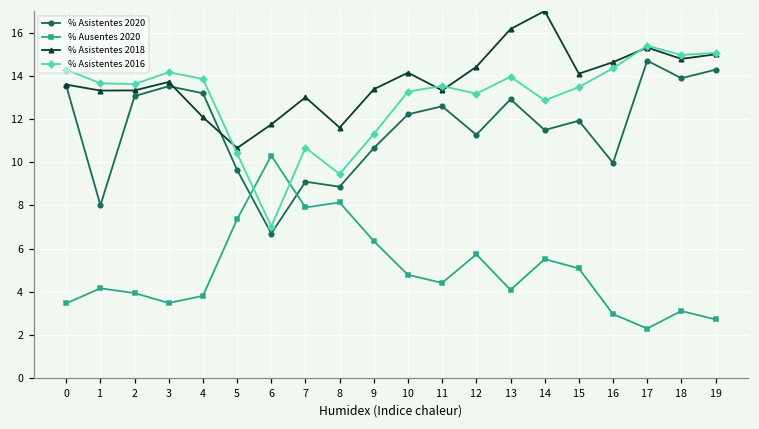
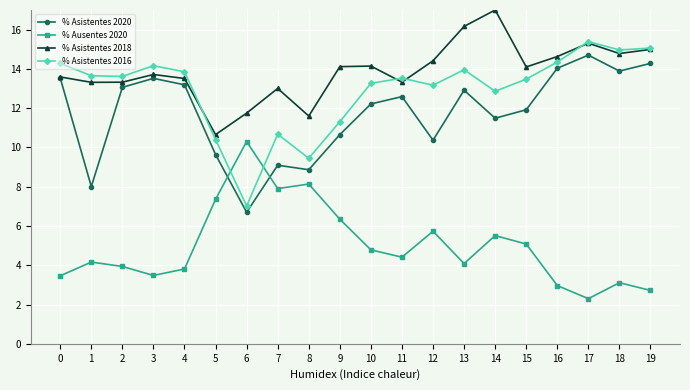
% Asistentes 2018, 4: 12.1 -> 13.5
% Asistentes 2018, 9: 13.4 -> 14.1
% Asistentes 2020, 12: 11.3 -> 10.4
% Asistentes 2020, 16: 10.0 -> 14.0
